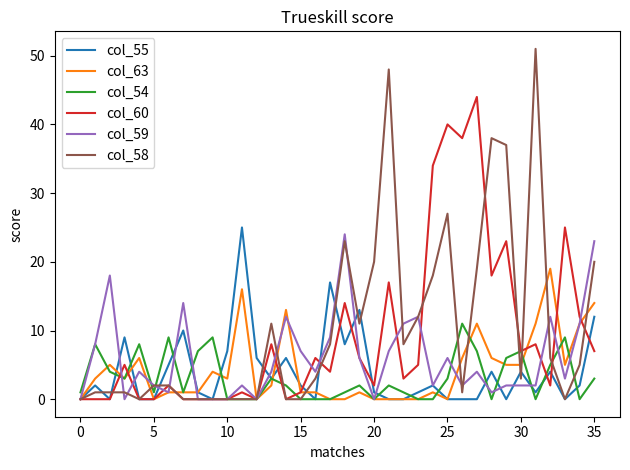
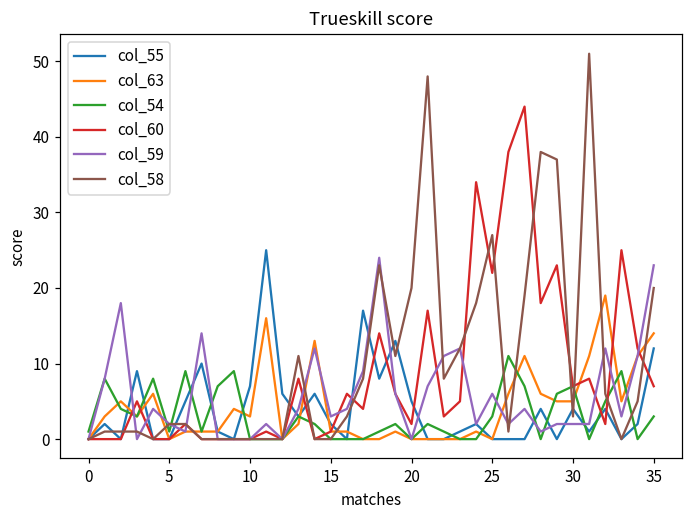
col_59, 15: 7 -> 3
col_55, 20: 1 -> 5
col_60, 25: 40 -> 22
